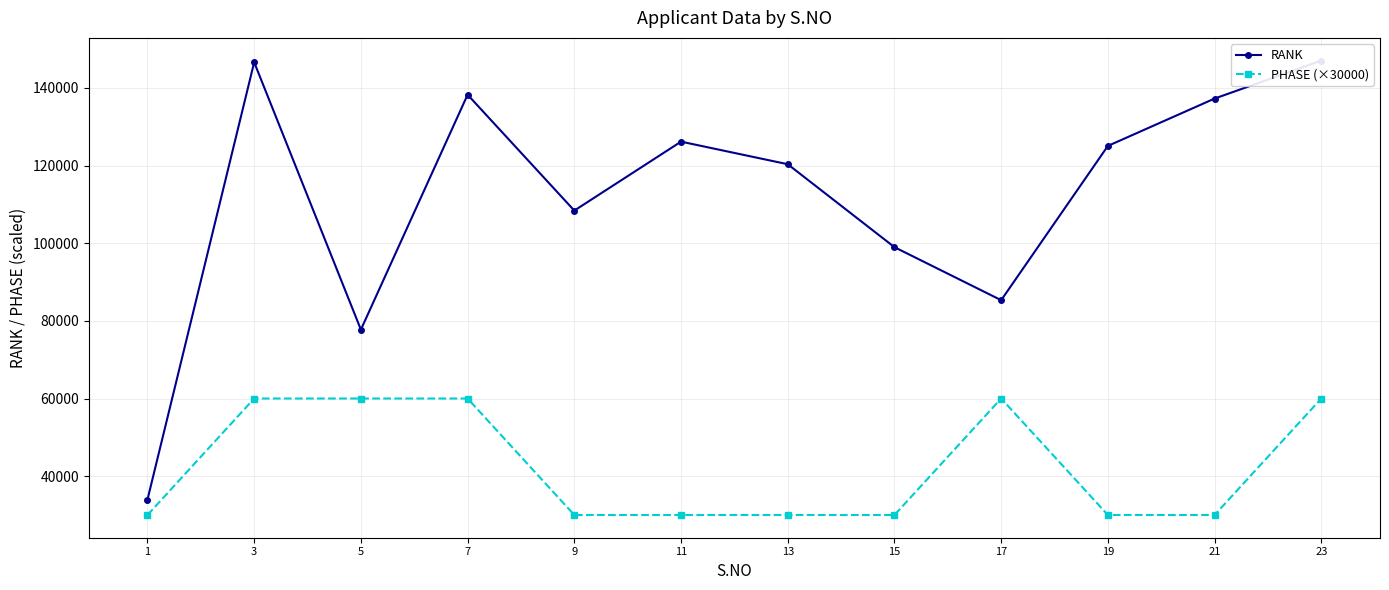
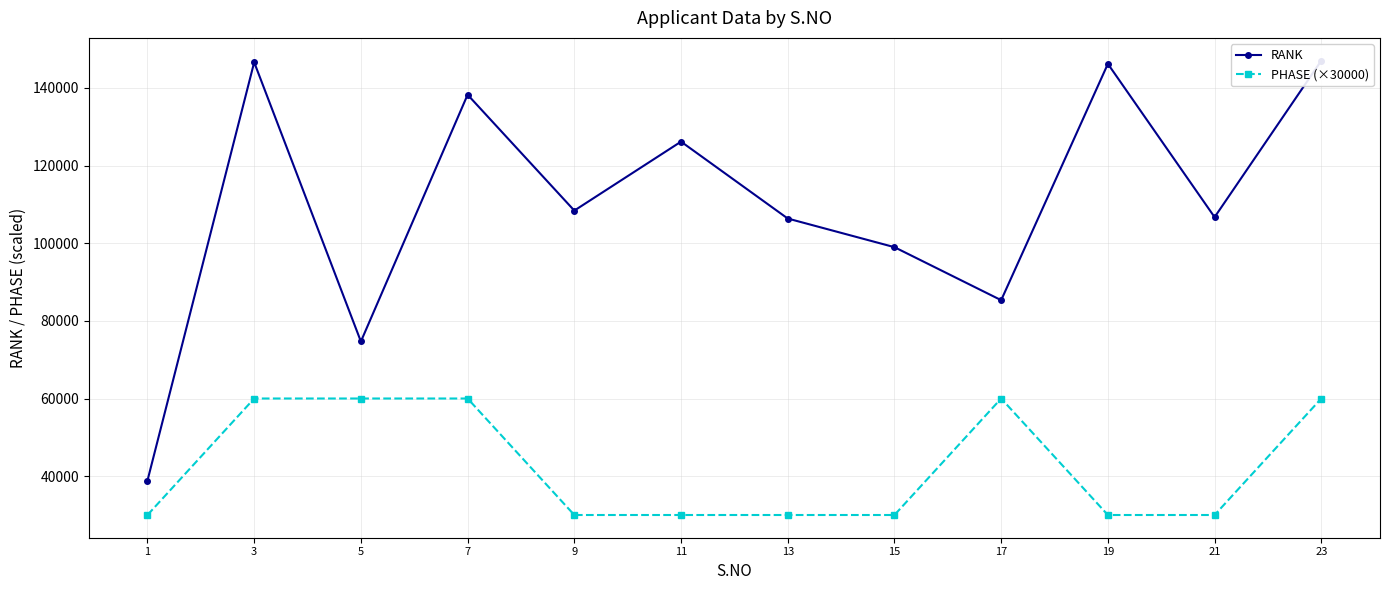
RANK, 1: 34000 -> 39000
RANK, 5: 78000 -> 75000
RANK, 13: 120000 -> 106000
RANK, 19: 125000 -> 146000
RANK, 21: 137000 -> 107000
